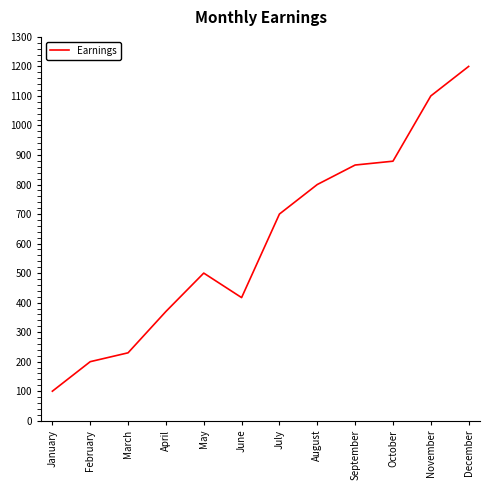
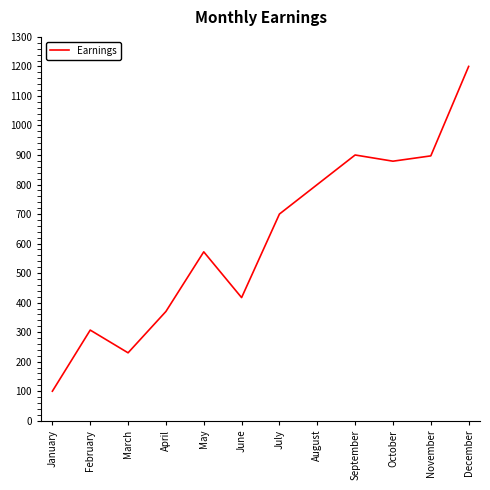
February: 200 -> 310
May: 500 -> 570
September: 870 -> 900
November: 1100 -> 900
